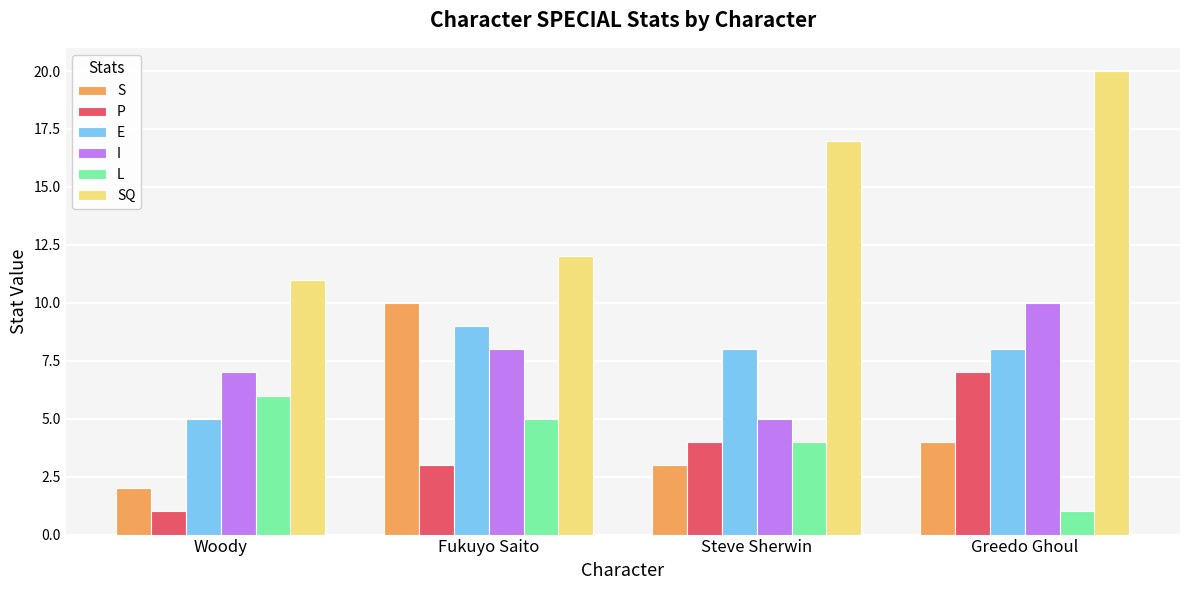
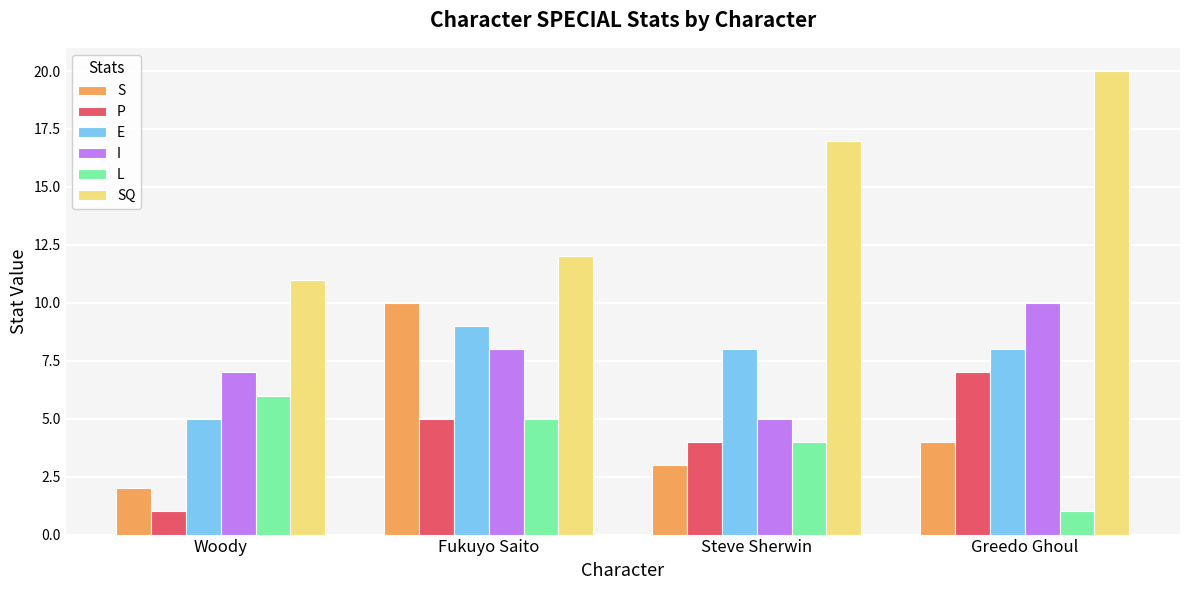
P, Fukuyo Saito: 3 -> 5
